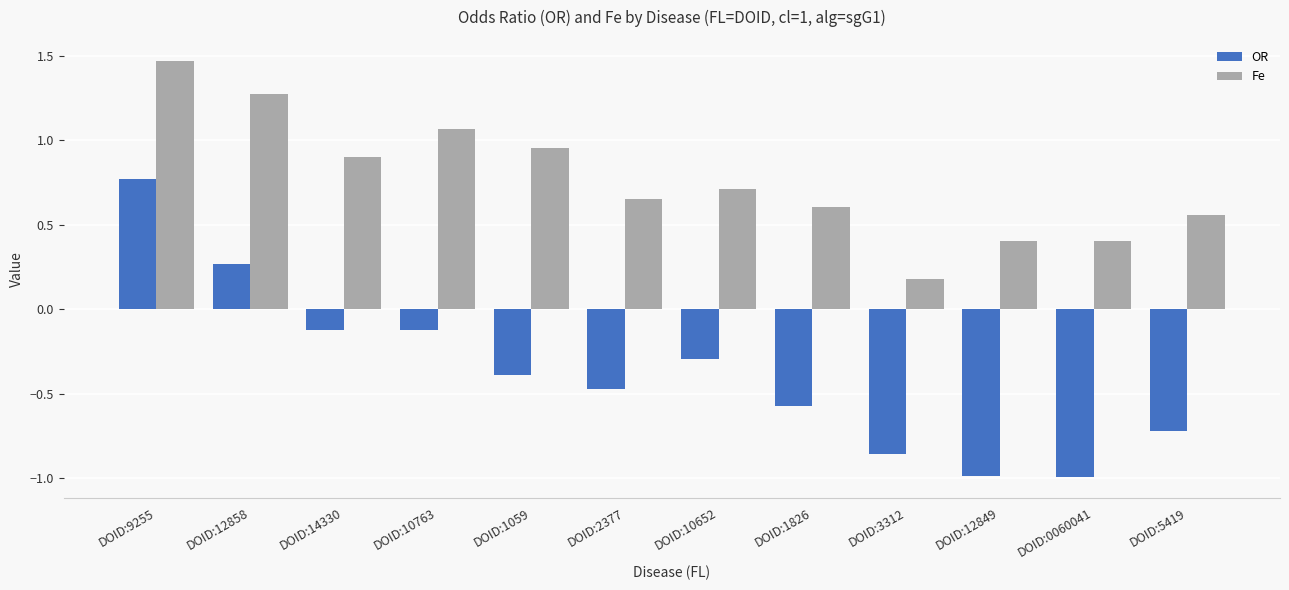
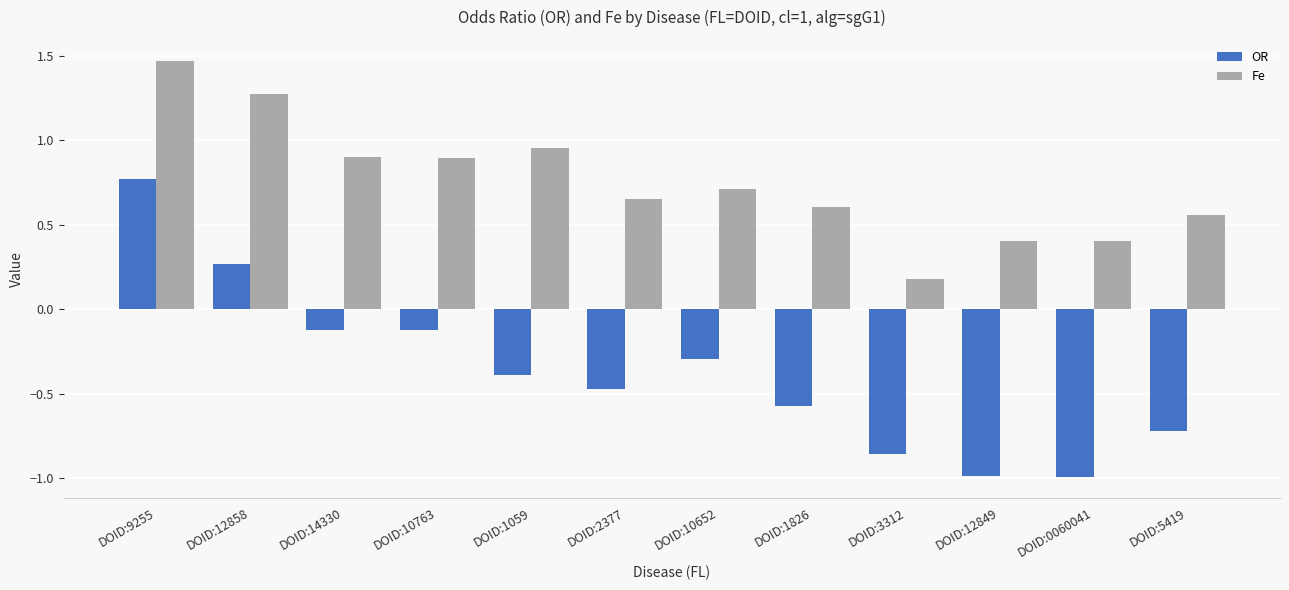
Fe, DOID:10763: 1.07 -> 0.90
